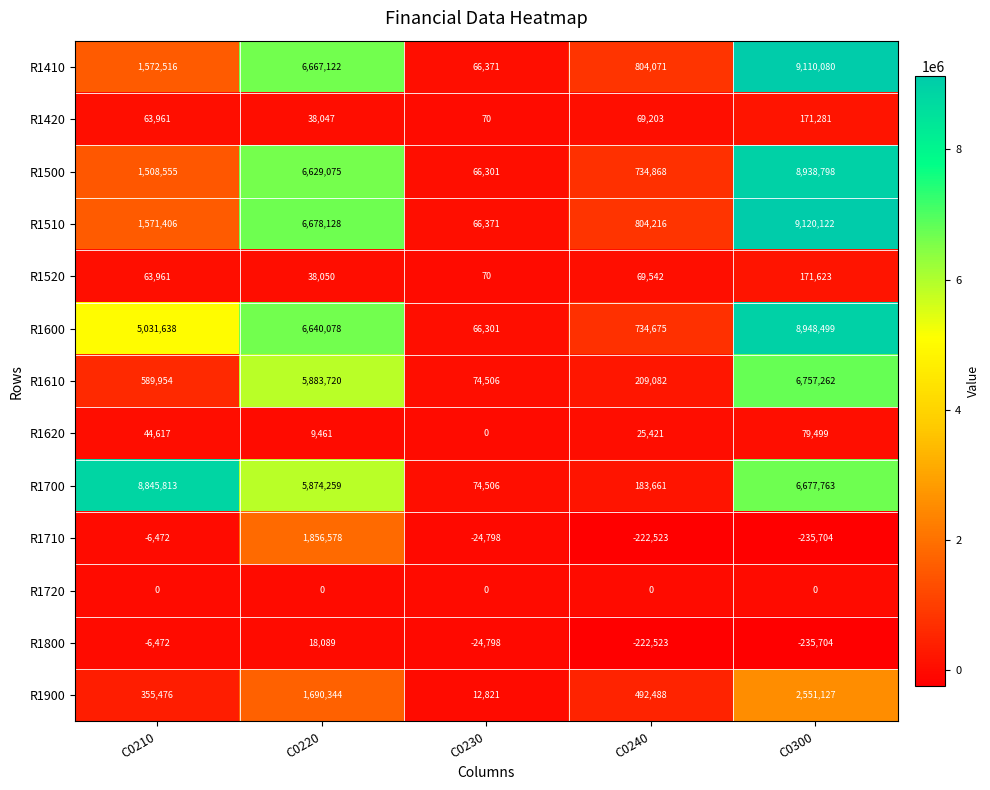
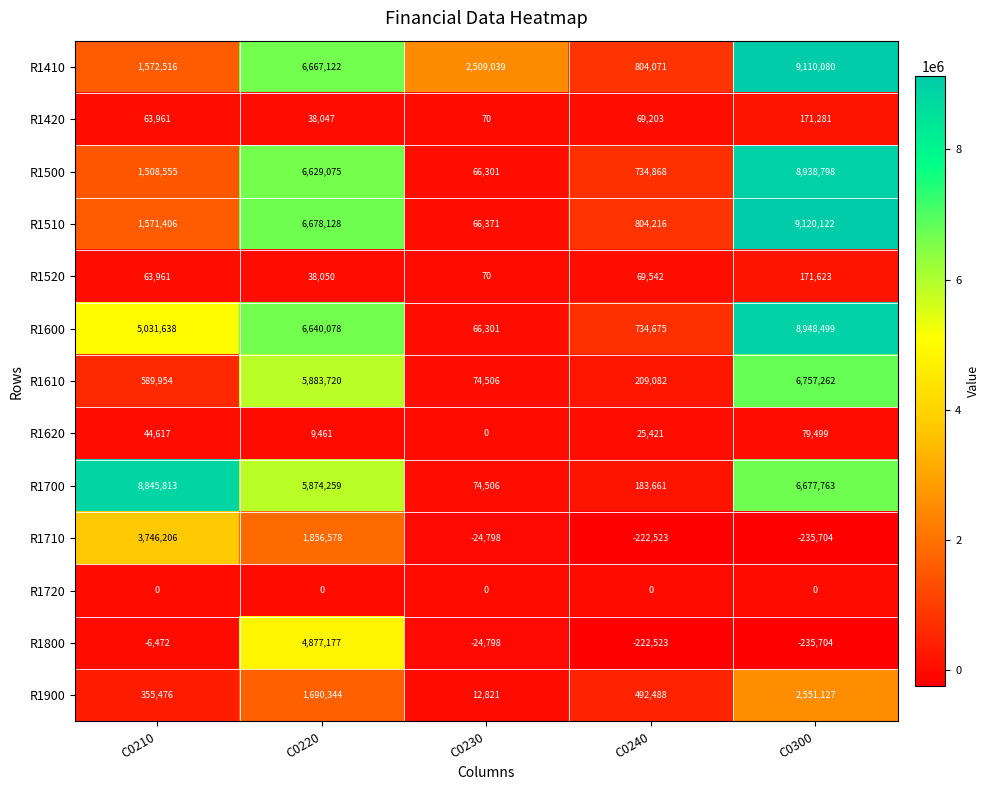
R1410, C0230: 66,371 -> 2,509,039
R1710, C0210: -6,472 -> 3,746,206
R1800, C0220: 18,089 -> 4,877,177
